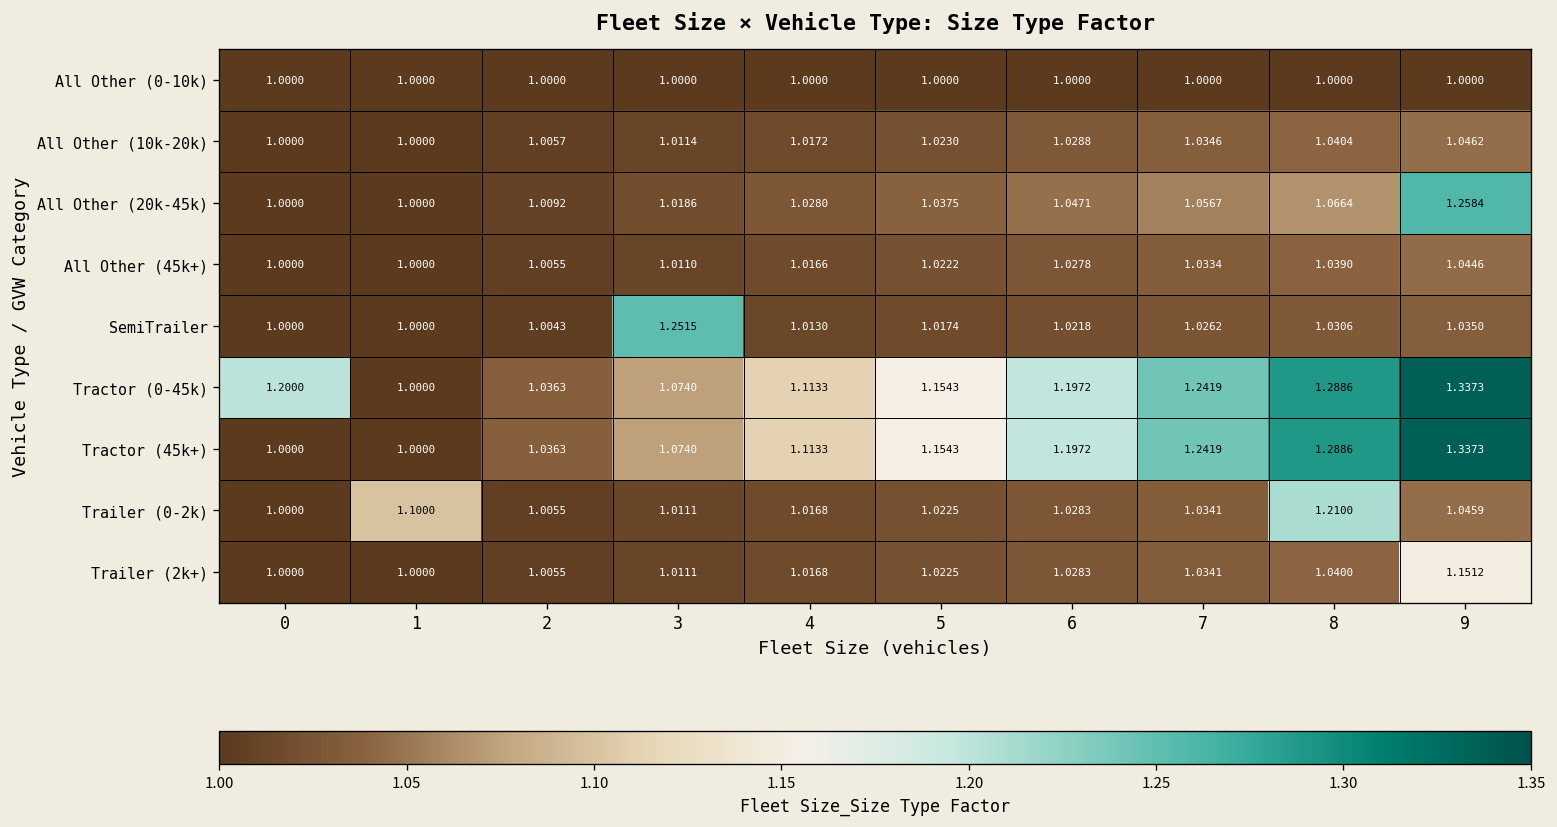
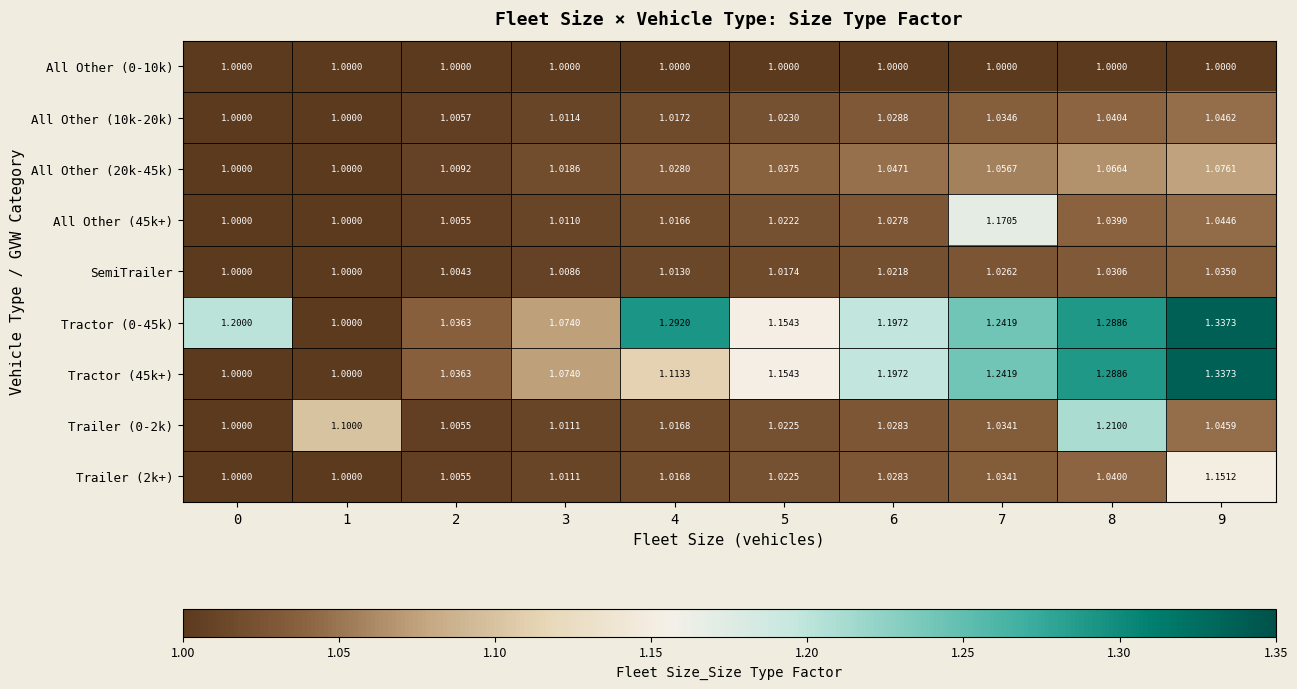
All Other (20k-45k), 9: 1.2584 -> 1.0761
All Other (45k+), 7: 1.0334 -> 1.1705
SemiTrailer, 3: 1.2515 -> 1.0086
Tractor (0-45k), 4: 1.1133 -> 1.2920
